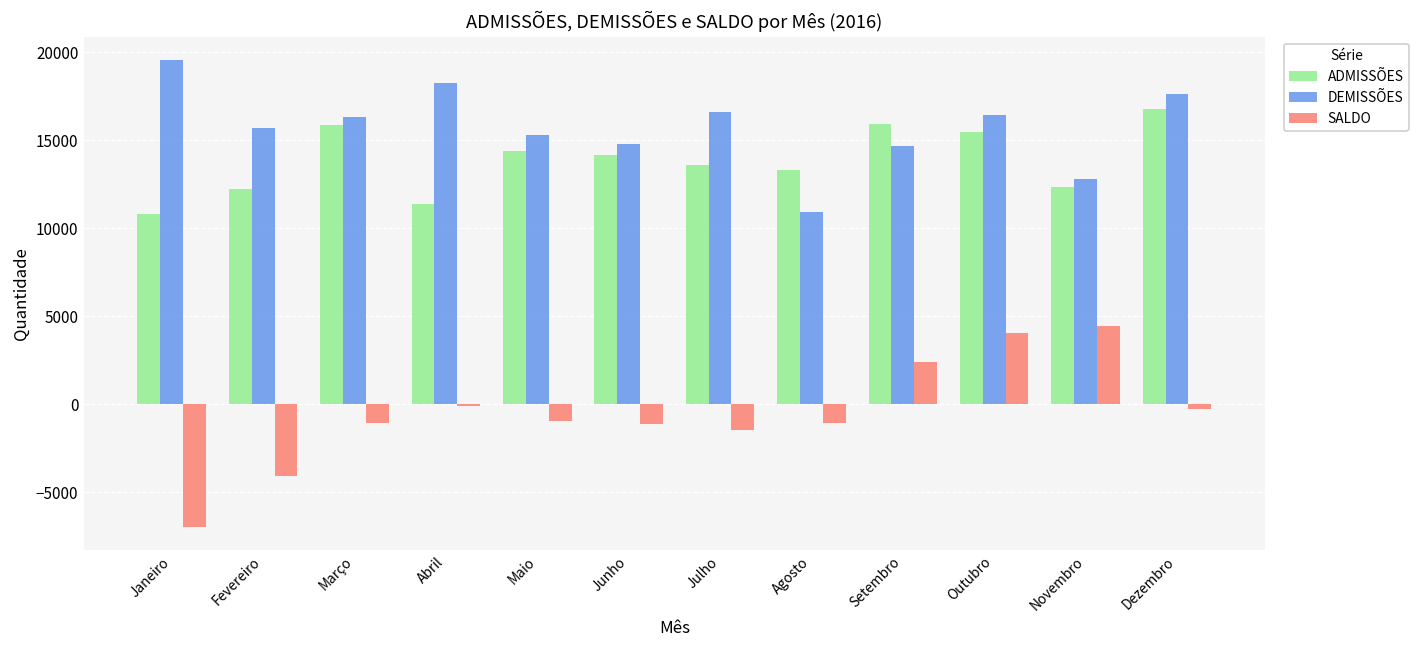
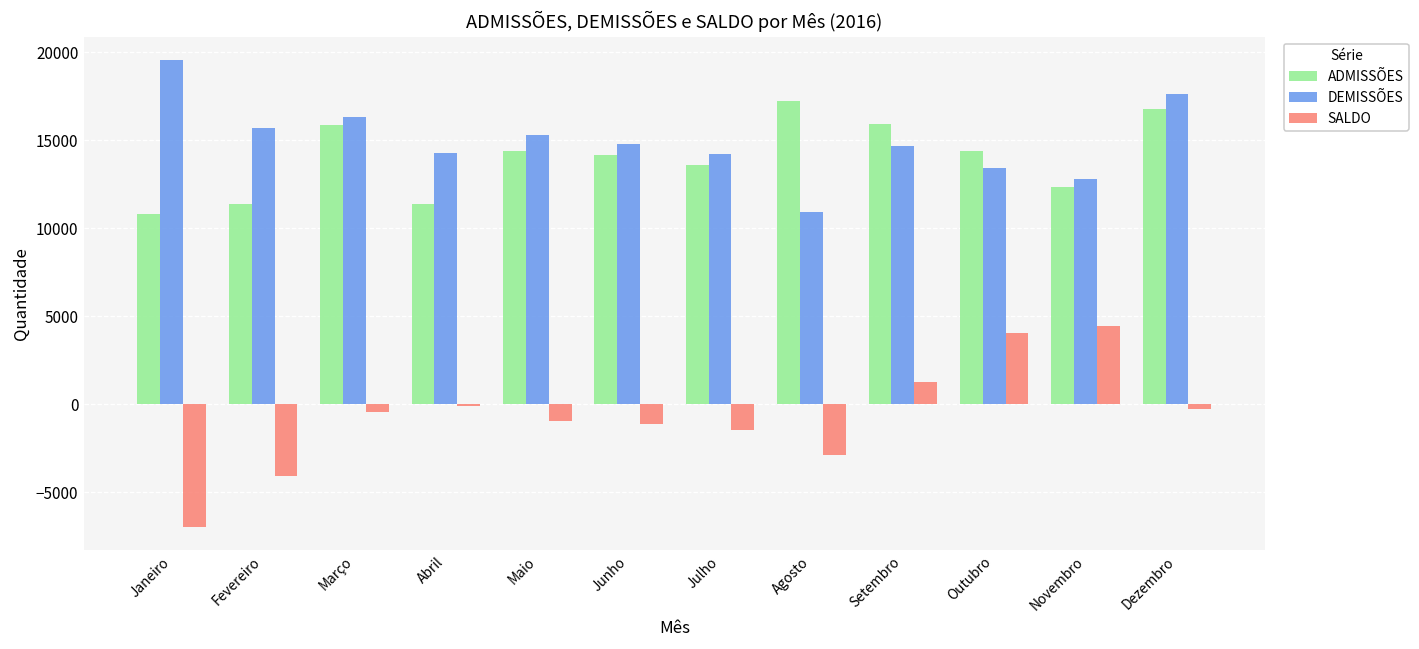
ADMISSÕES, Fevereiro: 12200 -> 11400
SALDO, Março: -1100 -> -400
DEMISSÕES, Abril: 18300 -> 14300
DEMISSÕES, Julho: 16600 -> 14200
ADMISSÕES, Agosto: 13300 -> 17200
SALDO, Agosto: -1100 -> -2900
SALDO, Setembro: 2400 -> 1300
ADMISSÕES, Outubro: 15400 -> 14400
DEMISSÕES, Outubro: 16400 -> 13400
